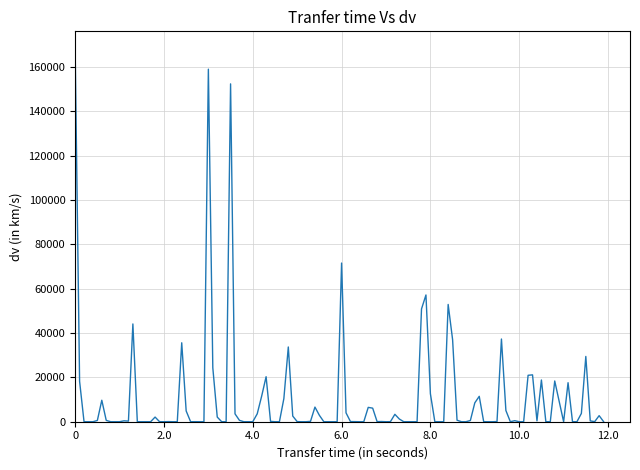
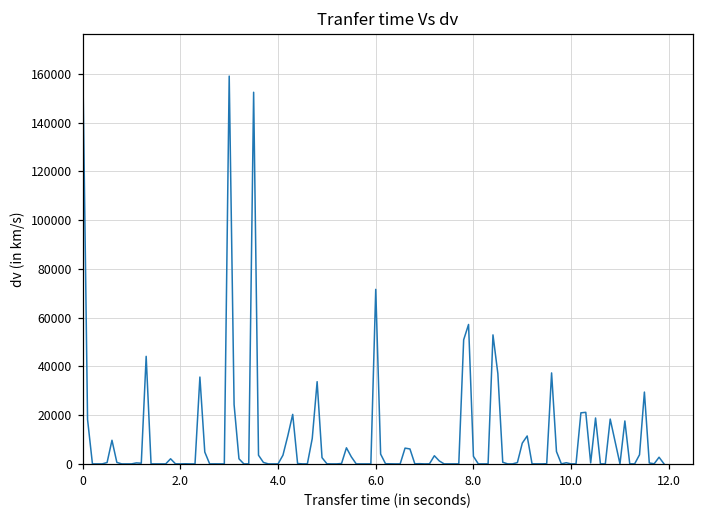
8.0: 13000 -> 3000
